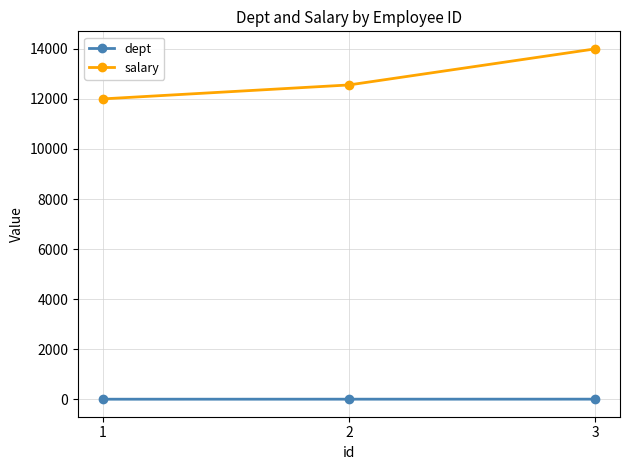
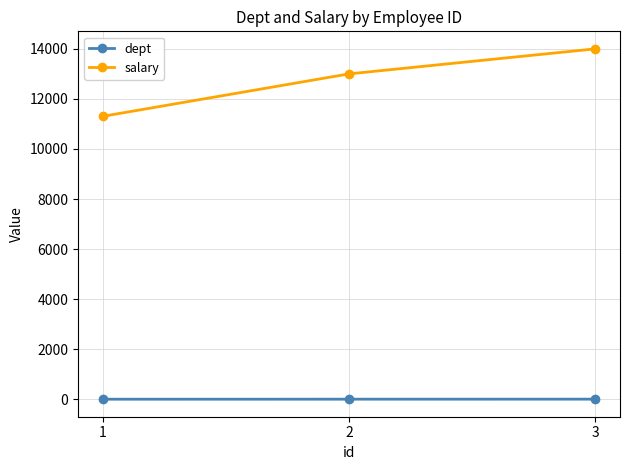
salary, 1: 12000 -> 11300
salary, 2: 12600 -> 13000
